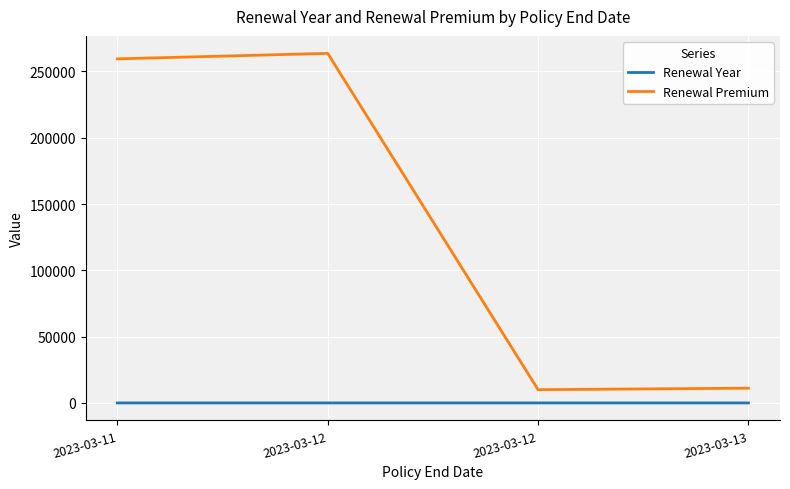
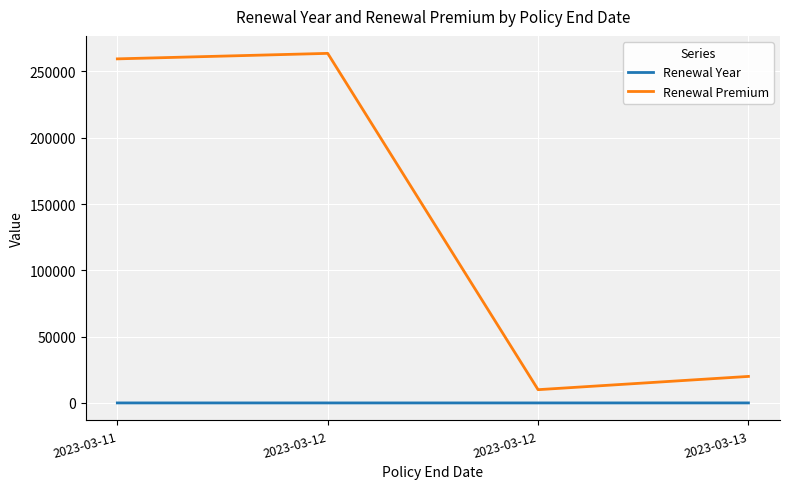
Renewal Premium, 2023-03-13: 11000 -> 20000
